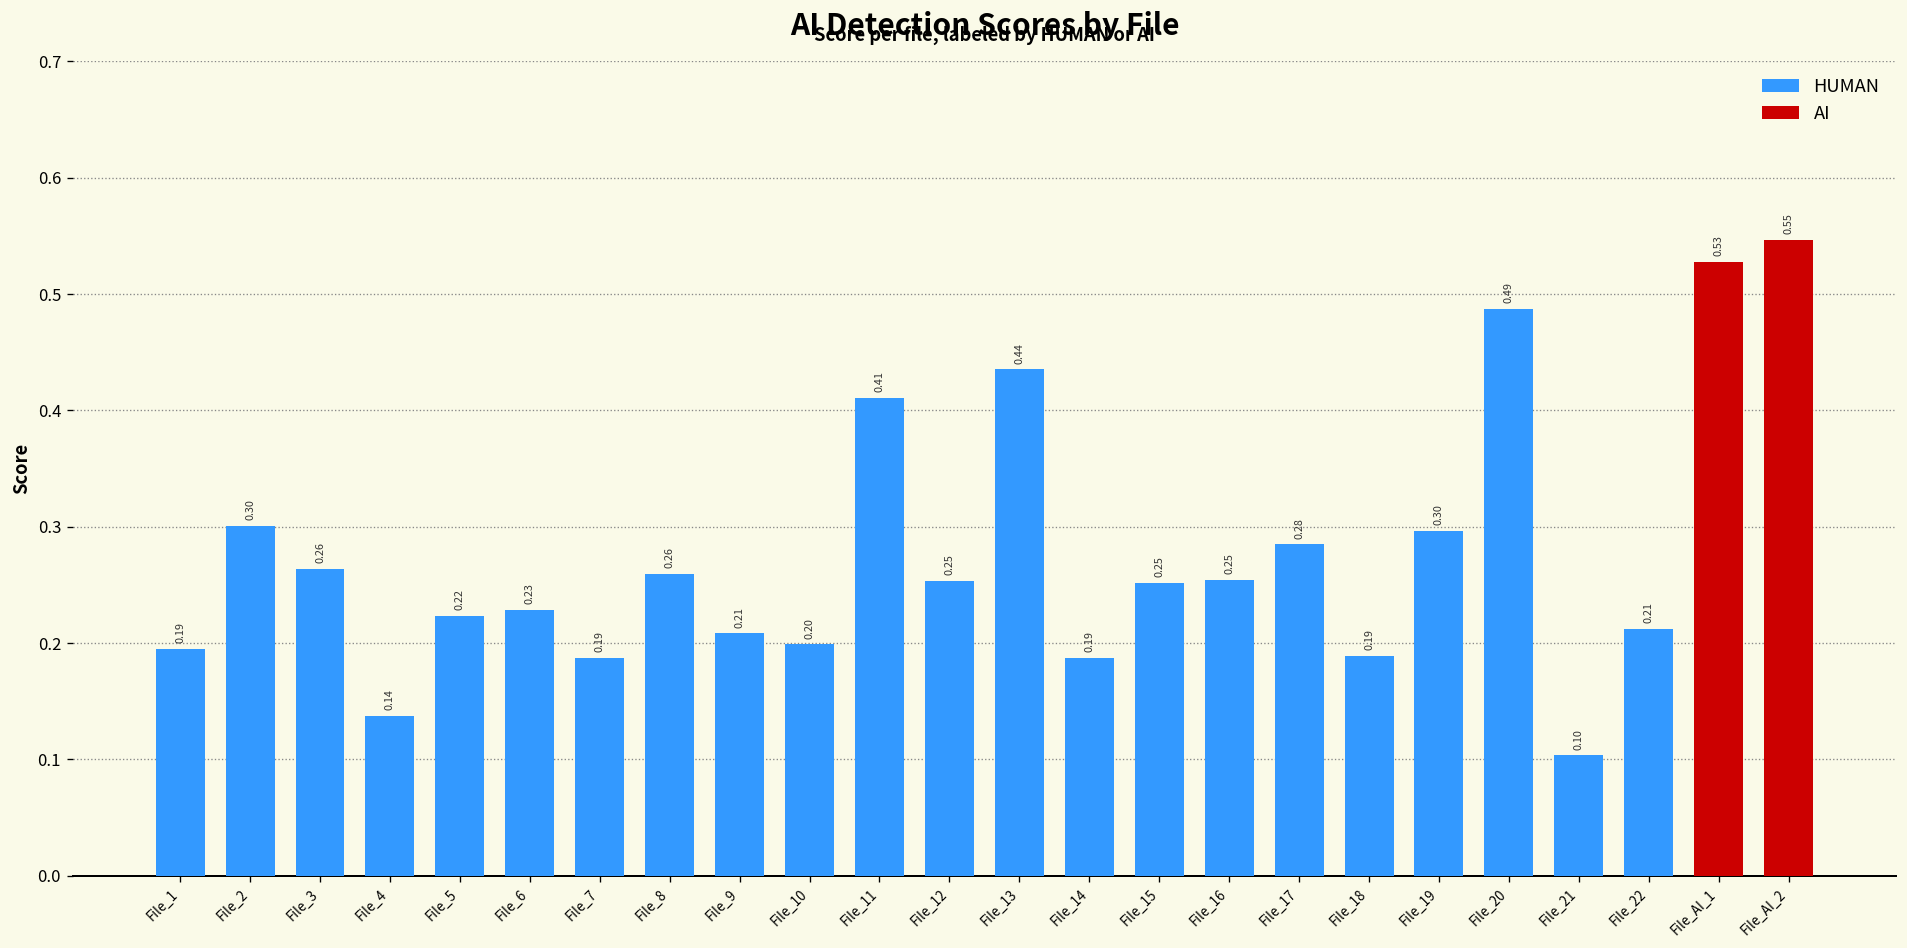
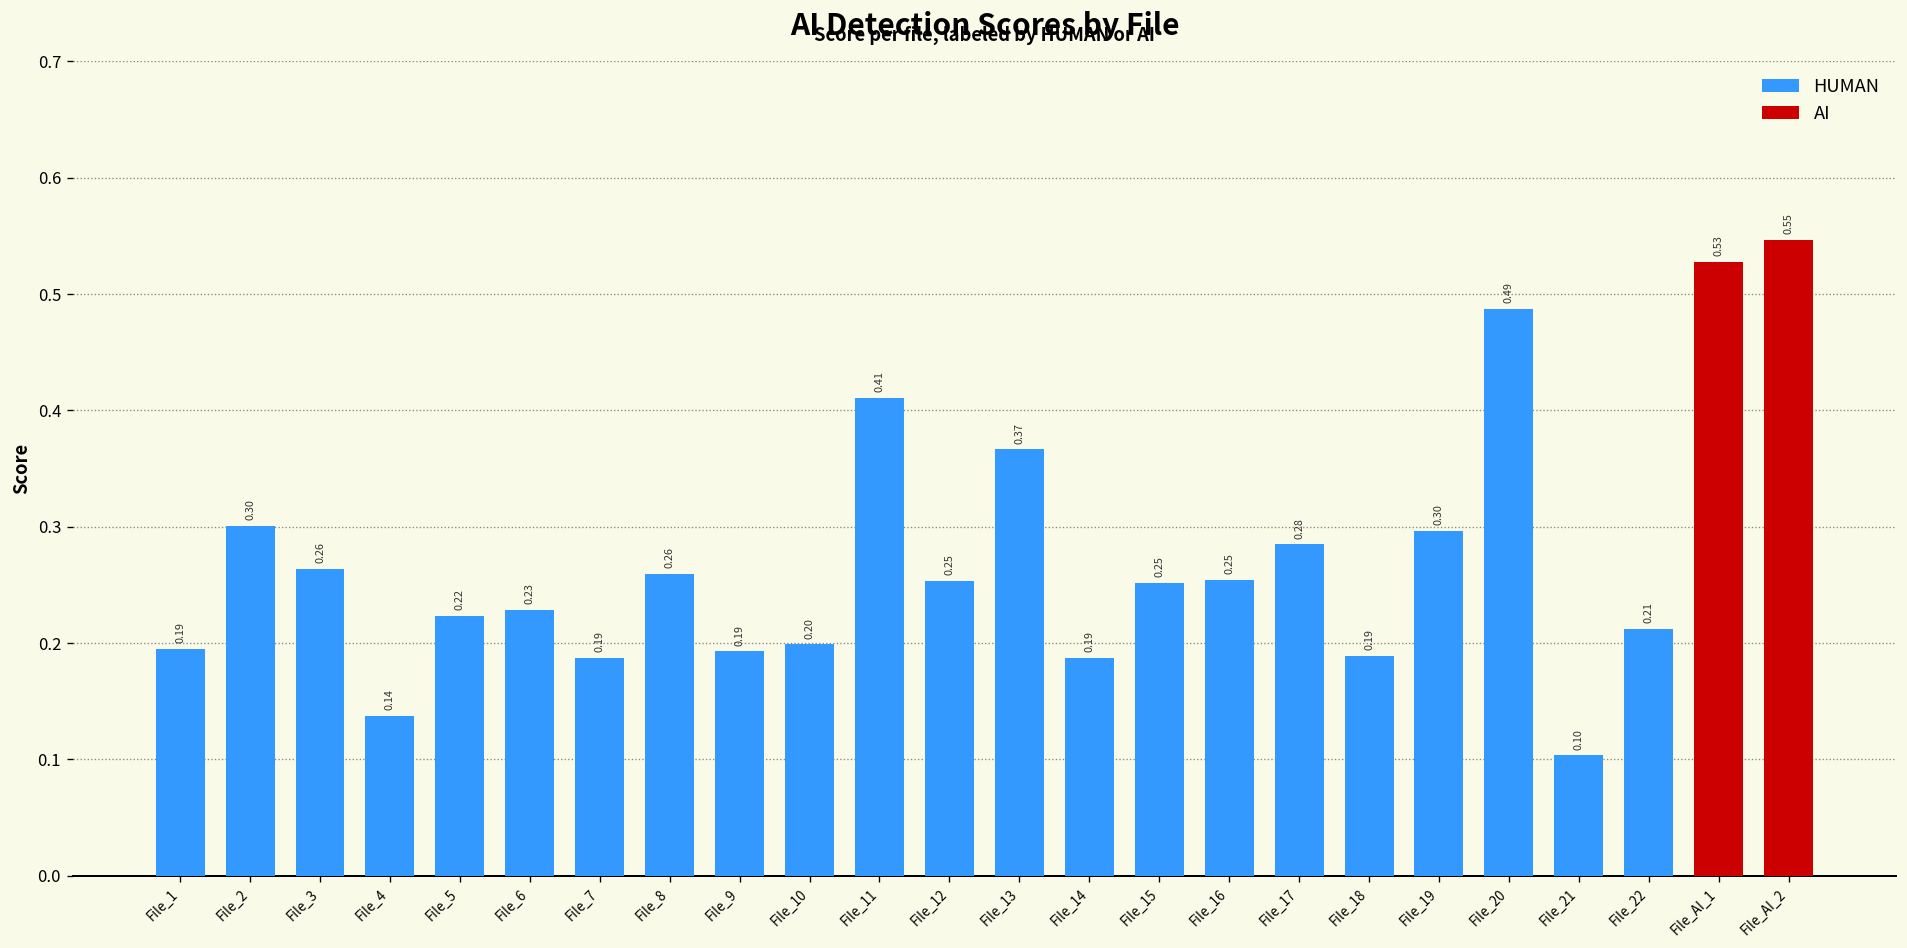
HUMAN, File_9: 0.21 -> 0.19
HUMAN, File_13: 0.44 -> 0.37
